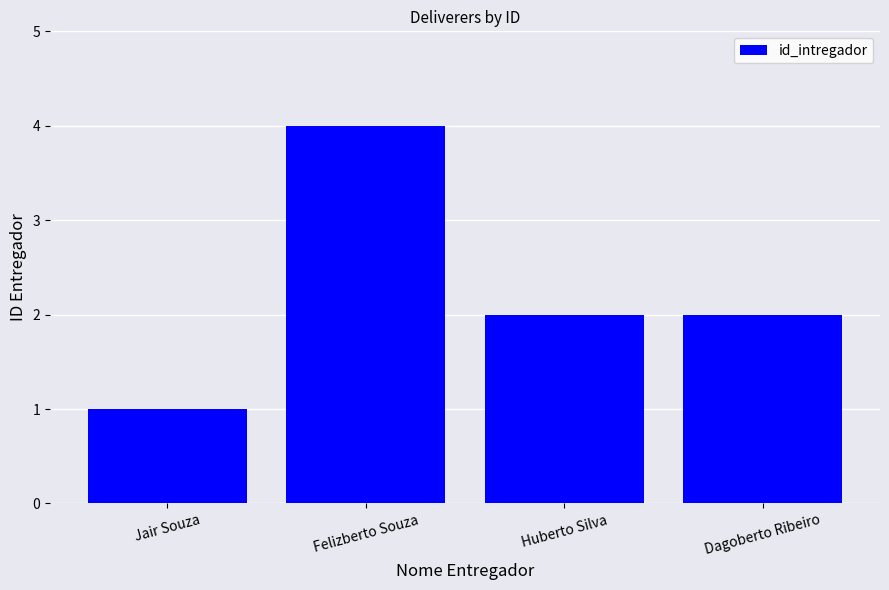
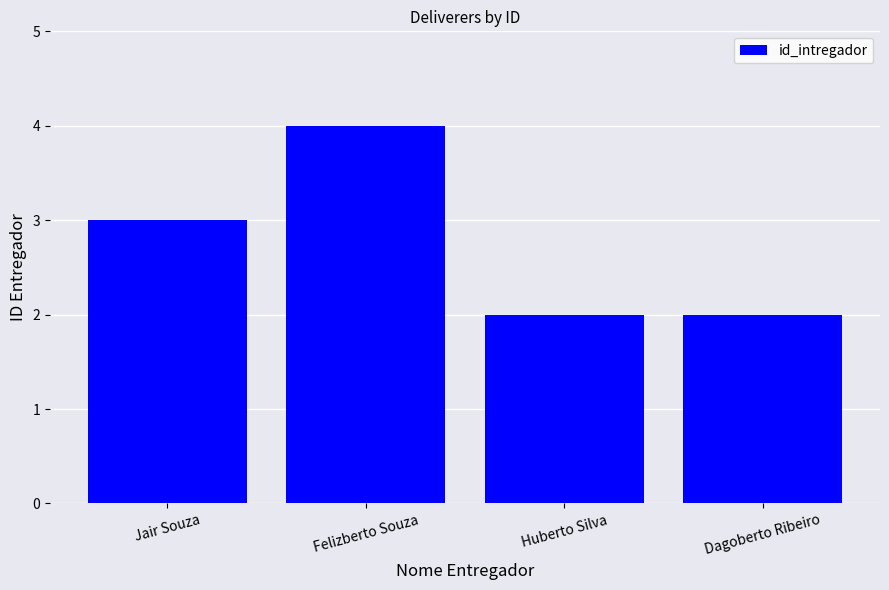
Jair Souza: 1 -> 3
